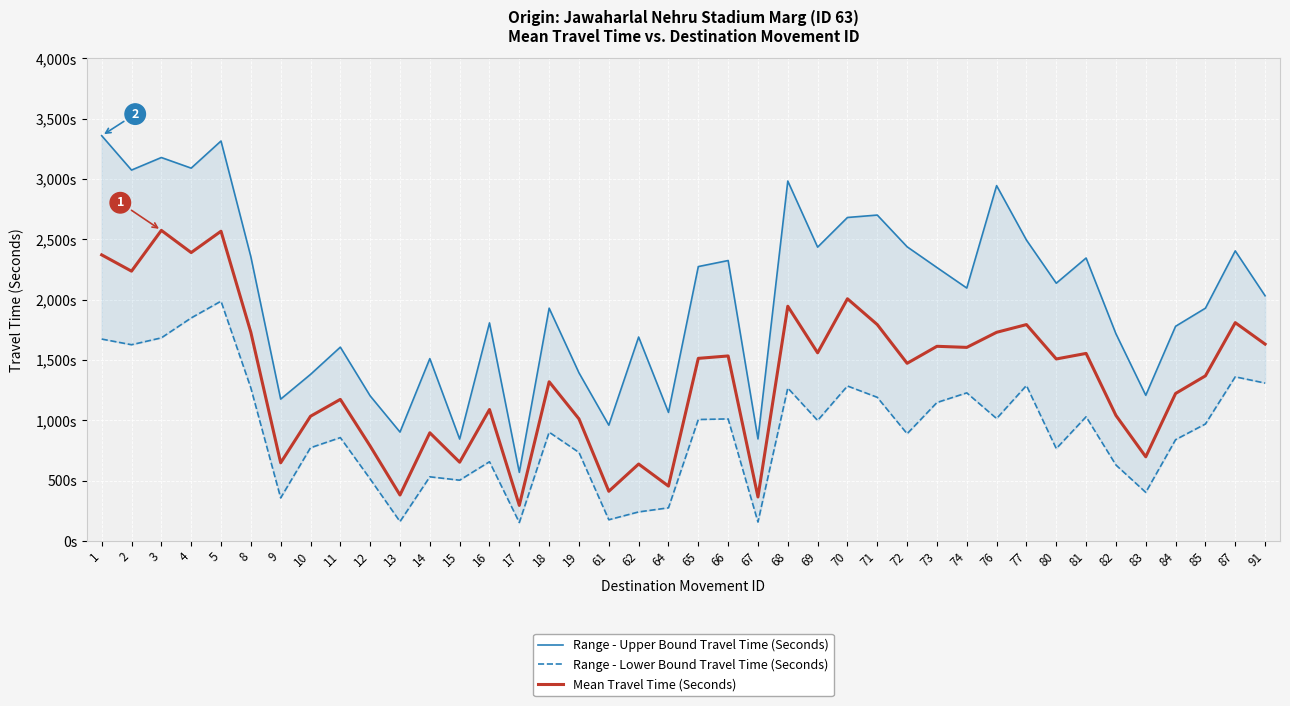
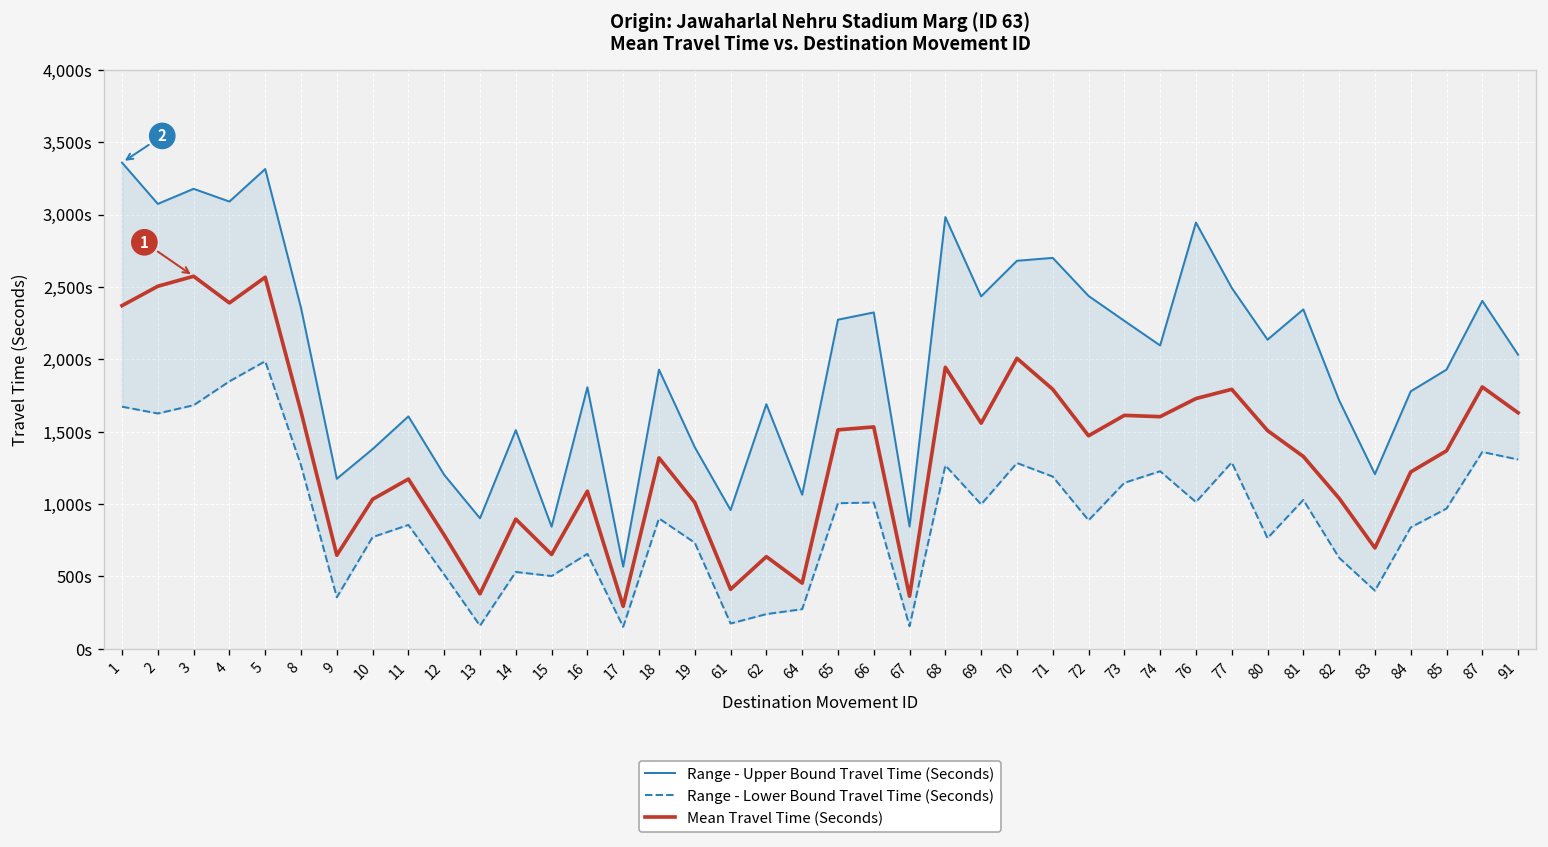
Mean Travel Time (Seconds), 2: 2,240s -> 2,510s
Mean Travel Time (Seconds), 8: 1,730s -> 1,640s
Mean Travel Time (Seconds), 81: 1,550s -> 1,330s
